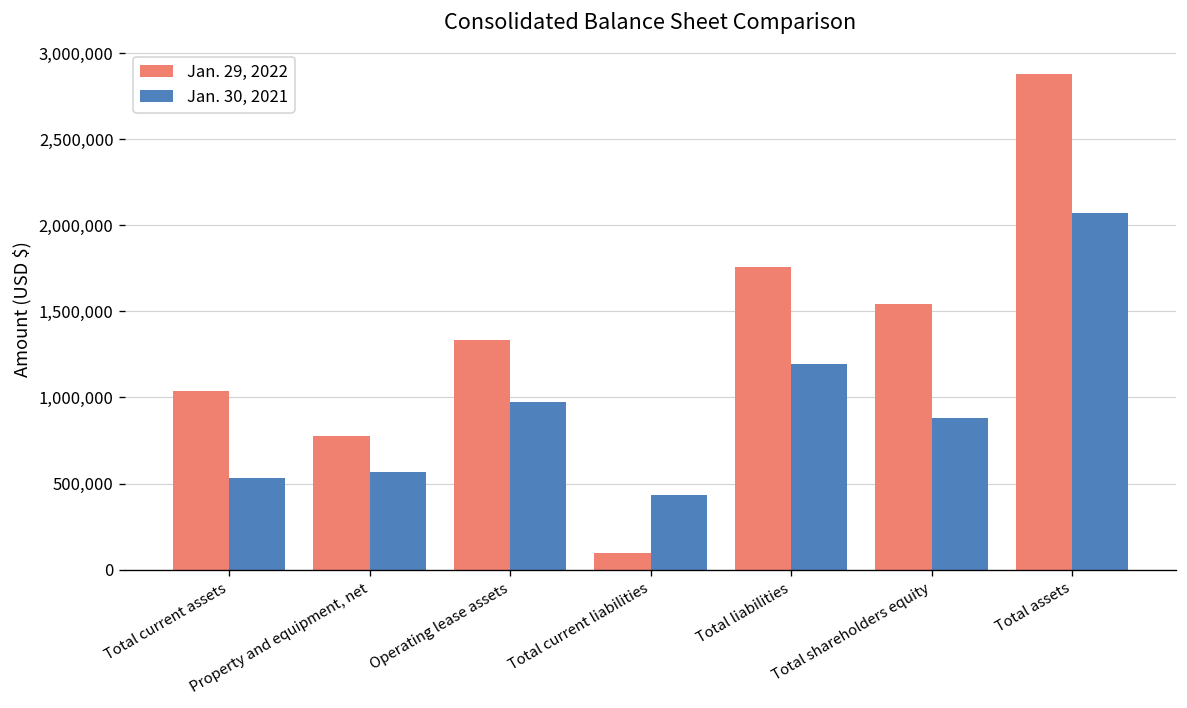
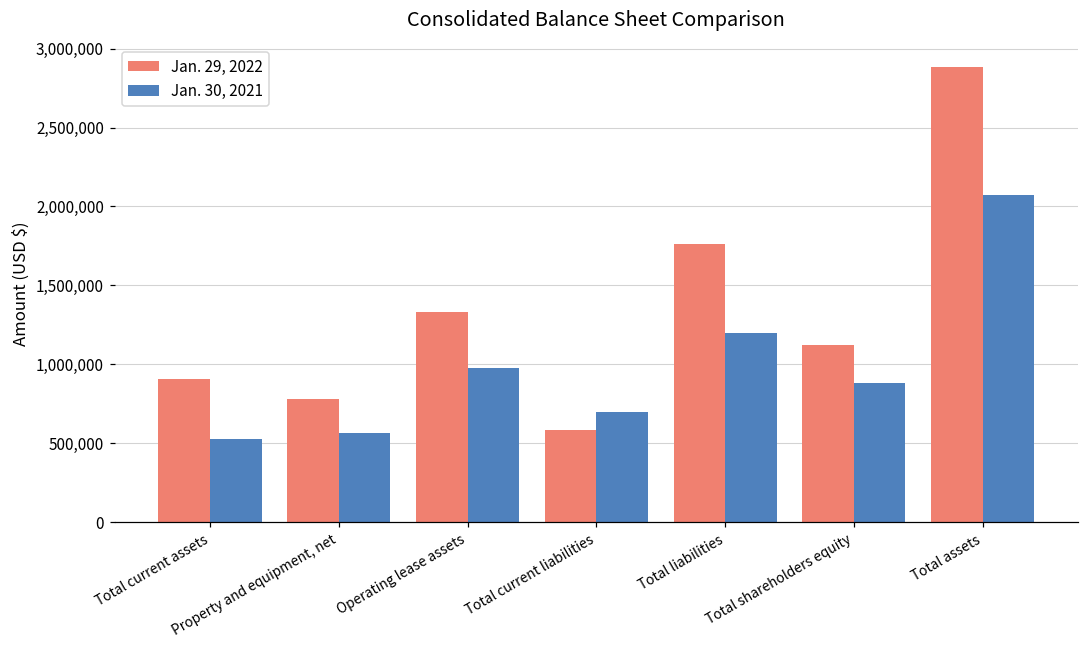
Jan. 29, 2022, Total current assets: 1,030,000 -> 900,000
Jan. 29, 2022, Total current liabilities: 100,000 -> 590,000
Jan. 30, 2021, Total current liabilities: 440,000 -> 700,000
Jan. 29, 2022, Total shareholders equity: 1,540,000 -> 1,120,000
